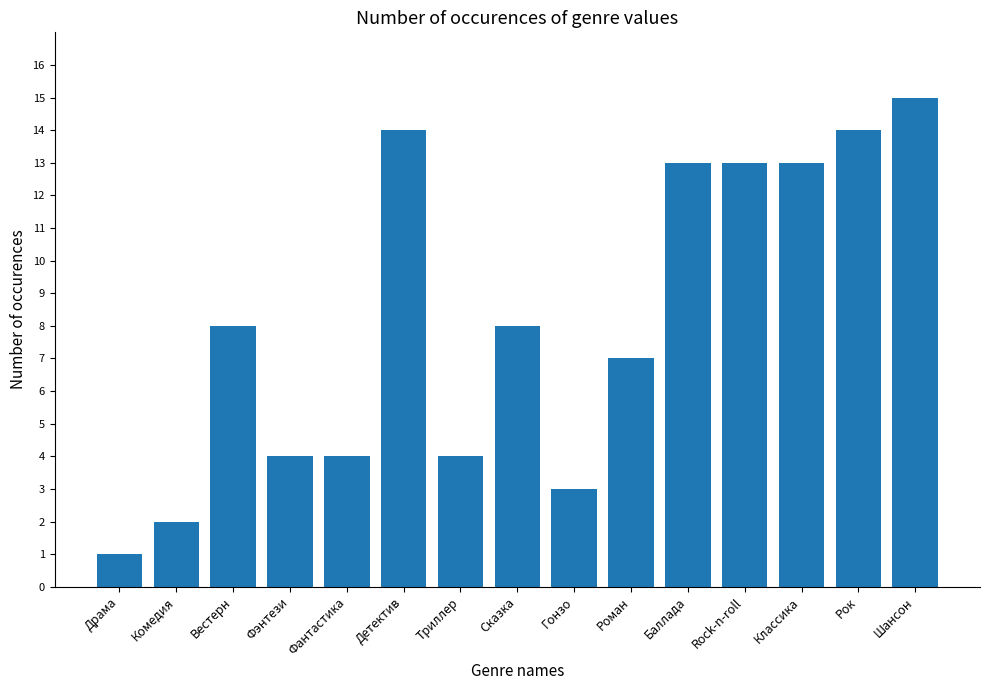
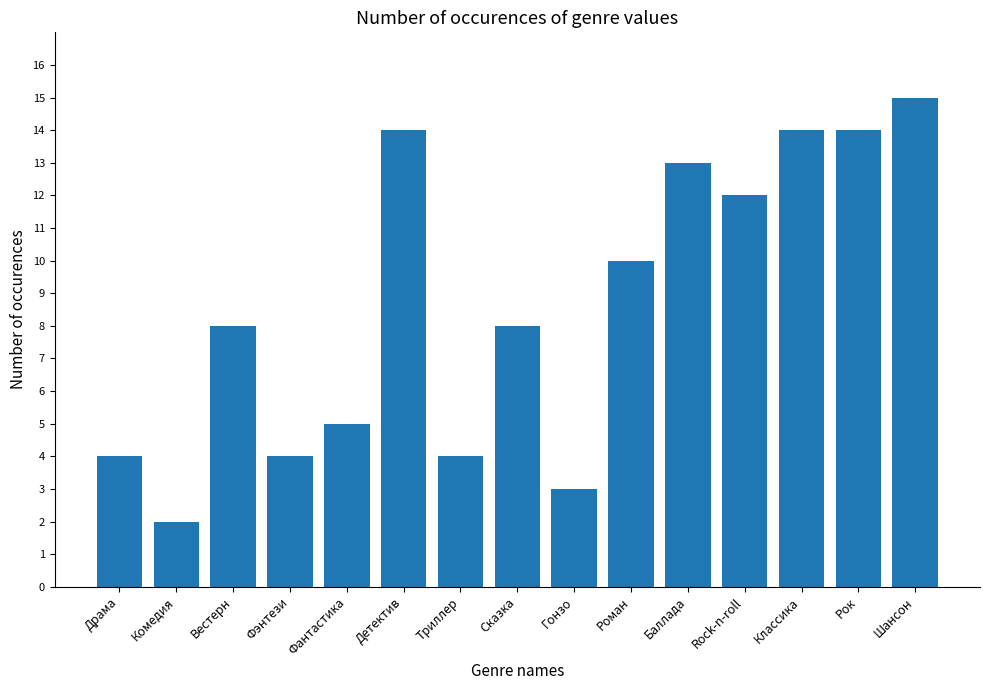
Драма: 1 -> 4
Фантастика: 4 -> 5
Роман: 7 -> 10
Rock-n-roll: 13 -> 12
Классика: 13 -> 14
